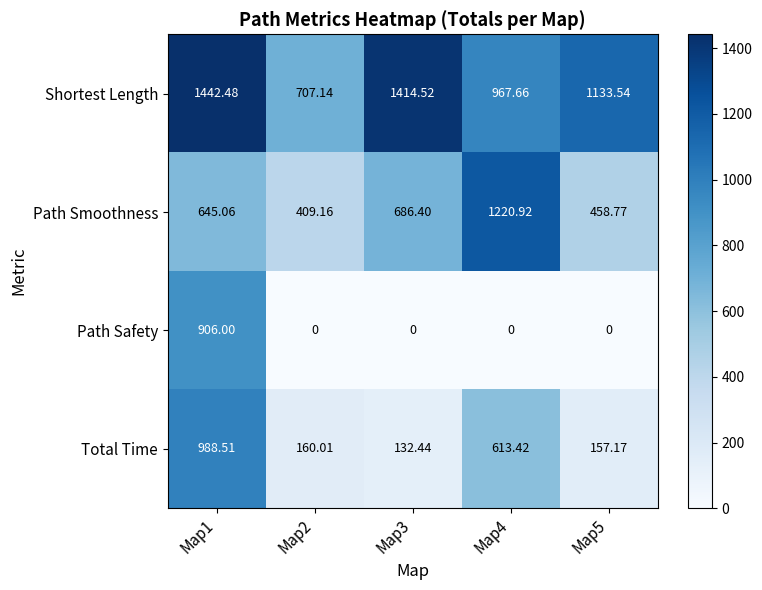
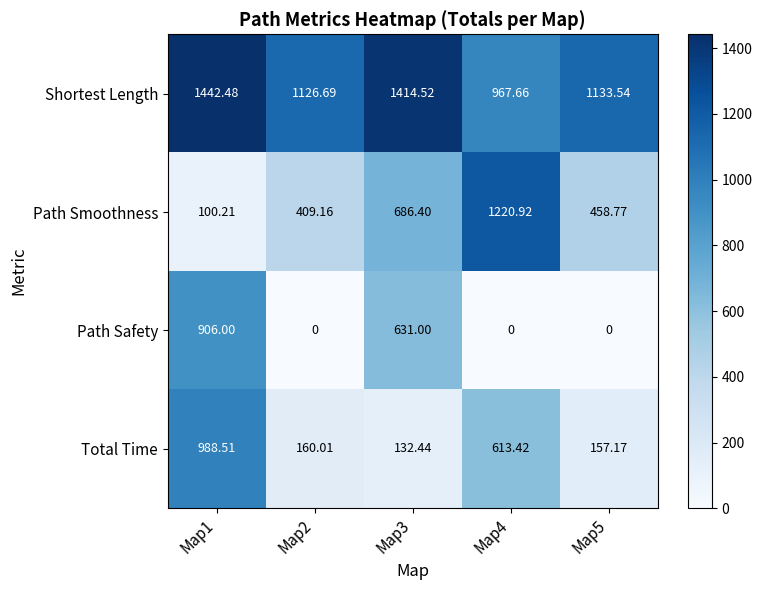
Shortest Length, Map2: 707.14 -> 1126.69
Path Smoothness, Map1: 645.06 -> 100.21
Path Safety, Map3: 0 -> 631.00
